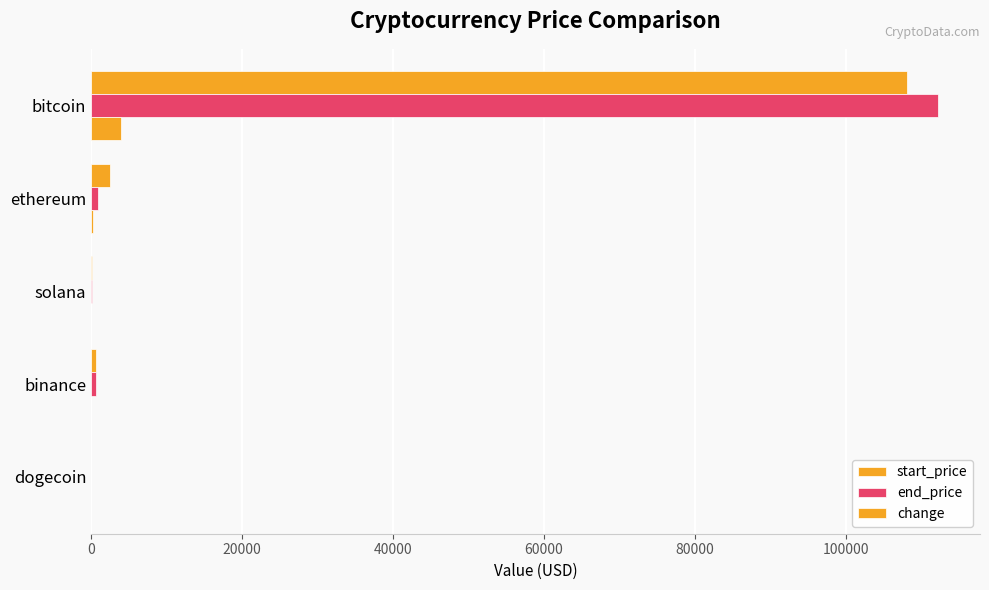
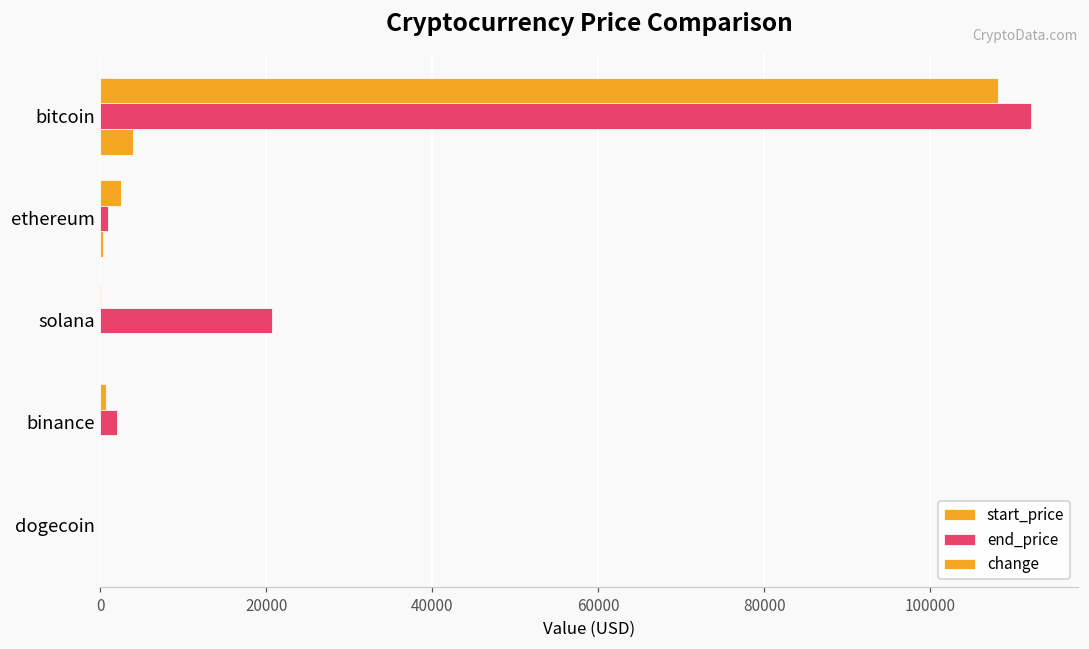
end_price, solana: 0 -> 21000
end_price, binance: 1000 -> 2000
